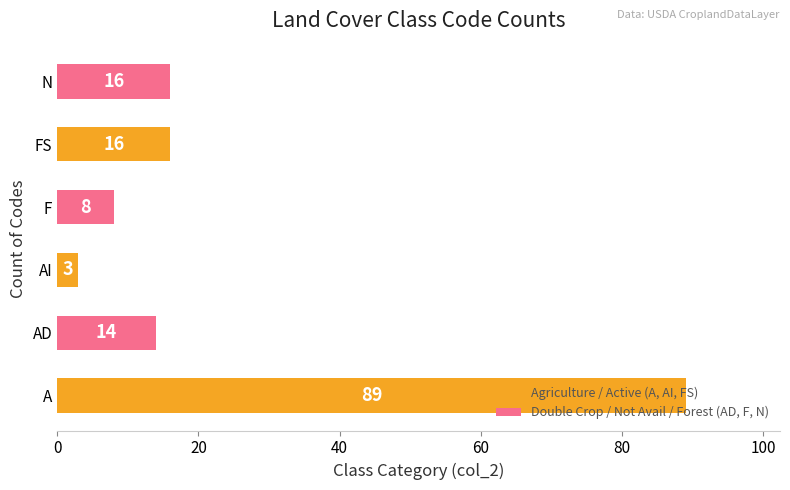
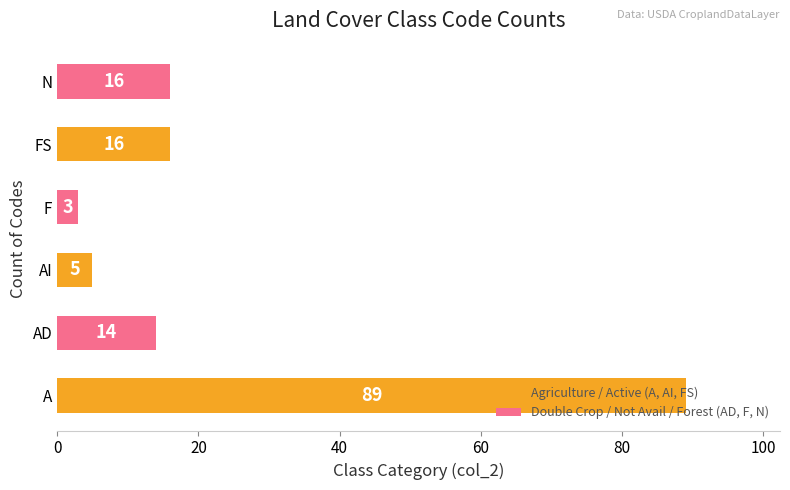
F: 8 -> 3
AI: 3 -> 5
